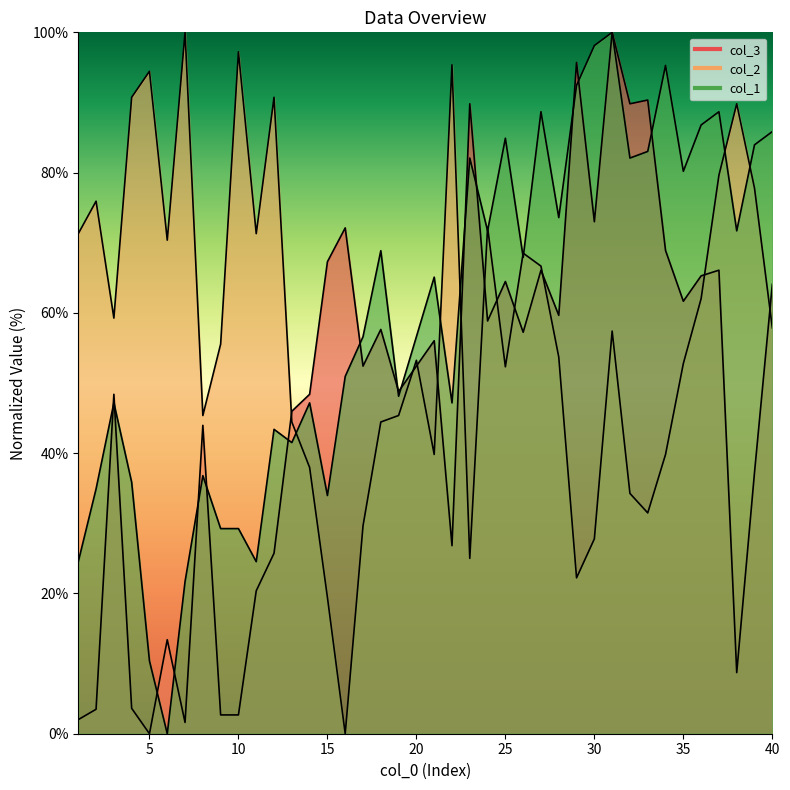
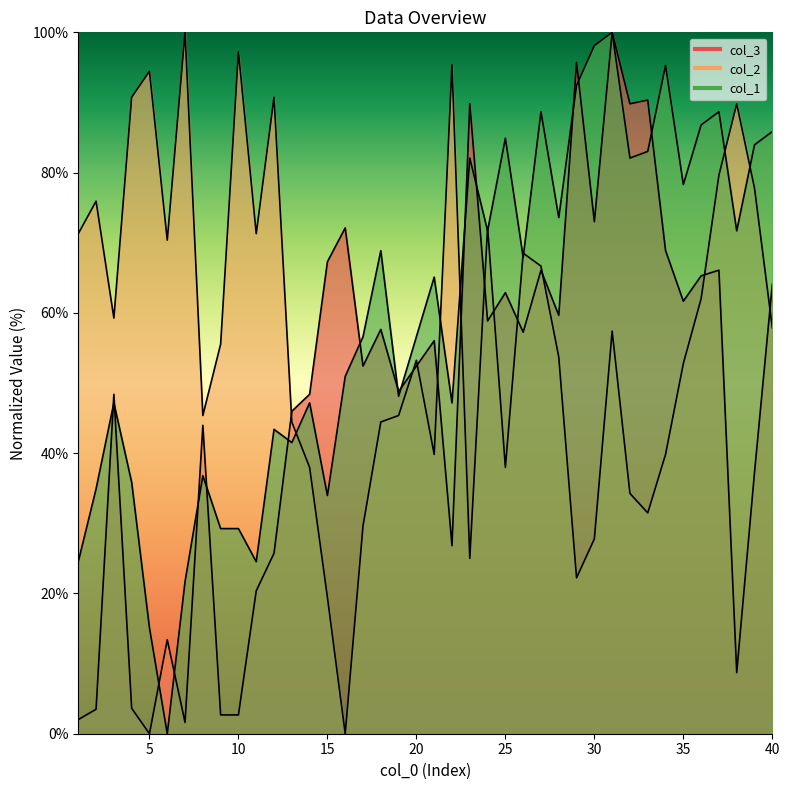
col_1, 5: 10% -> 15%
col_3, 25: 64% -> 63%
col_2, 25: 52% -> 38%
col_1, 35: 80% -> 78%
